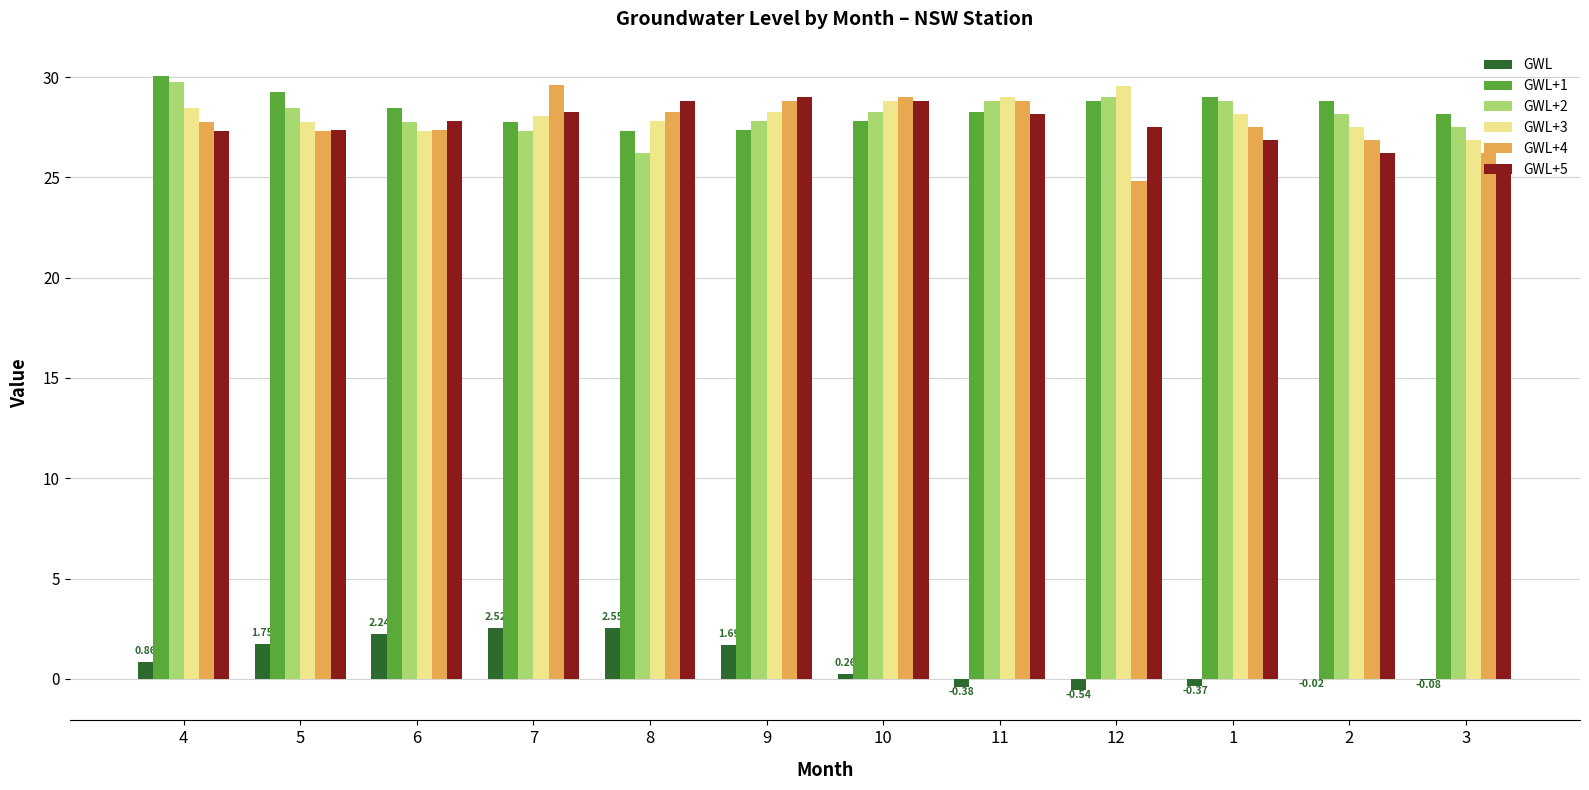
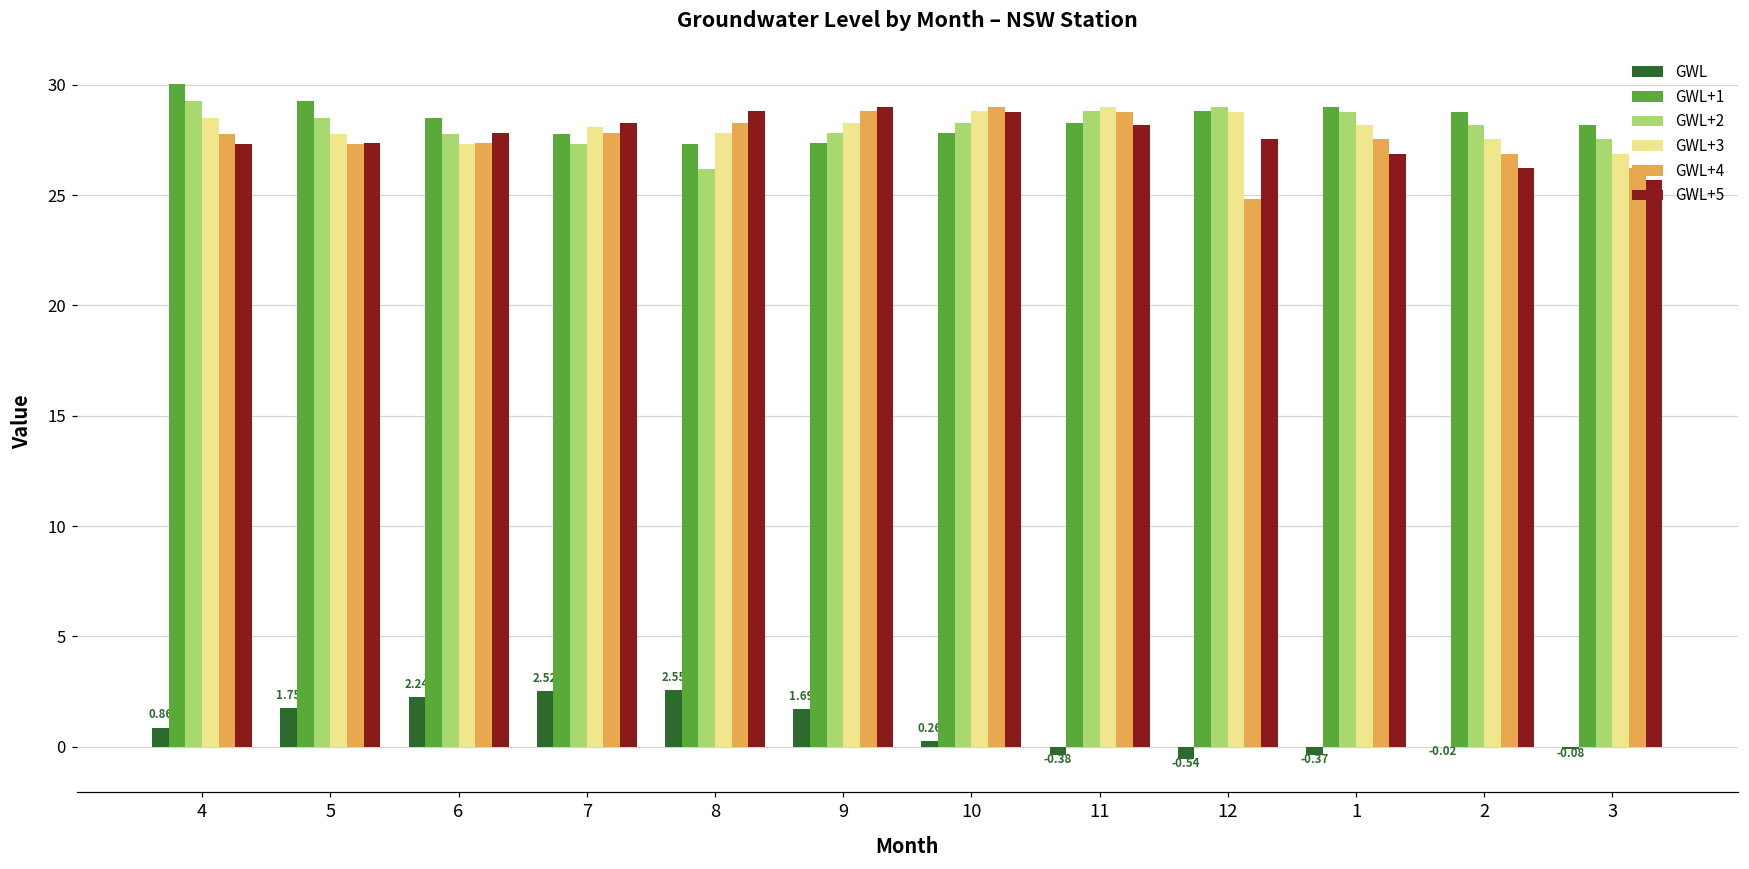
GWL+2, 4: 29.8 -> 29.3
GWL+4, 7: 29.6 -> 27.8
GWL+3, 12: 29.6 -> 28.8
